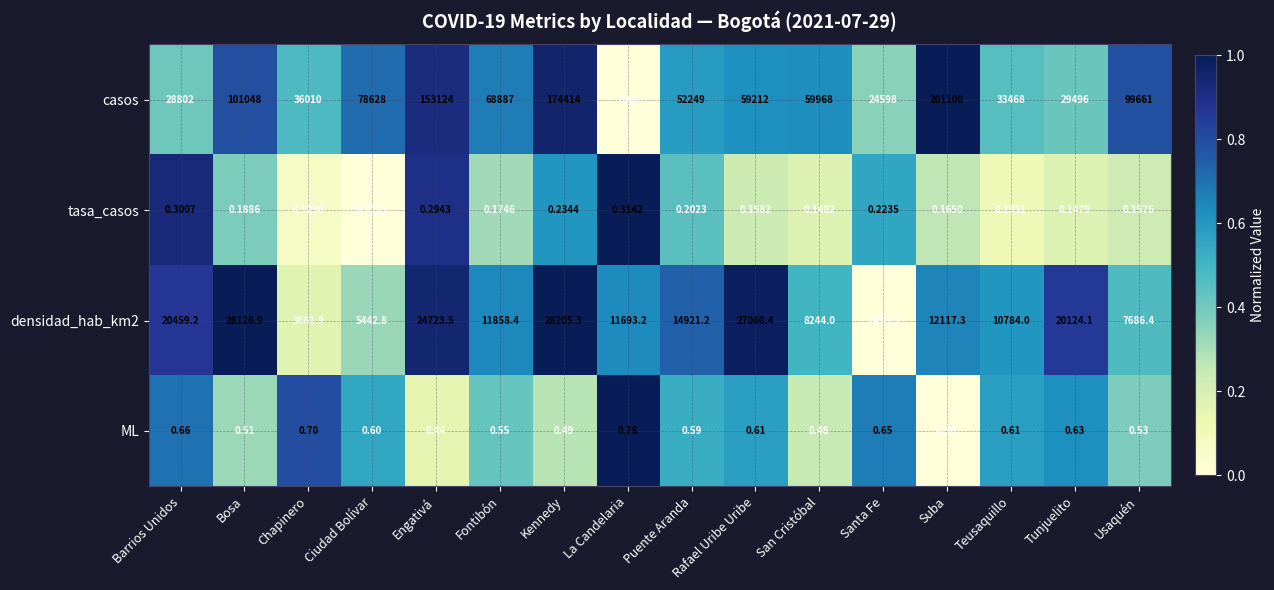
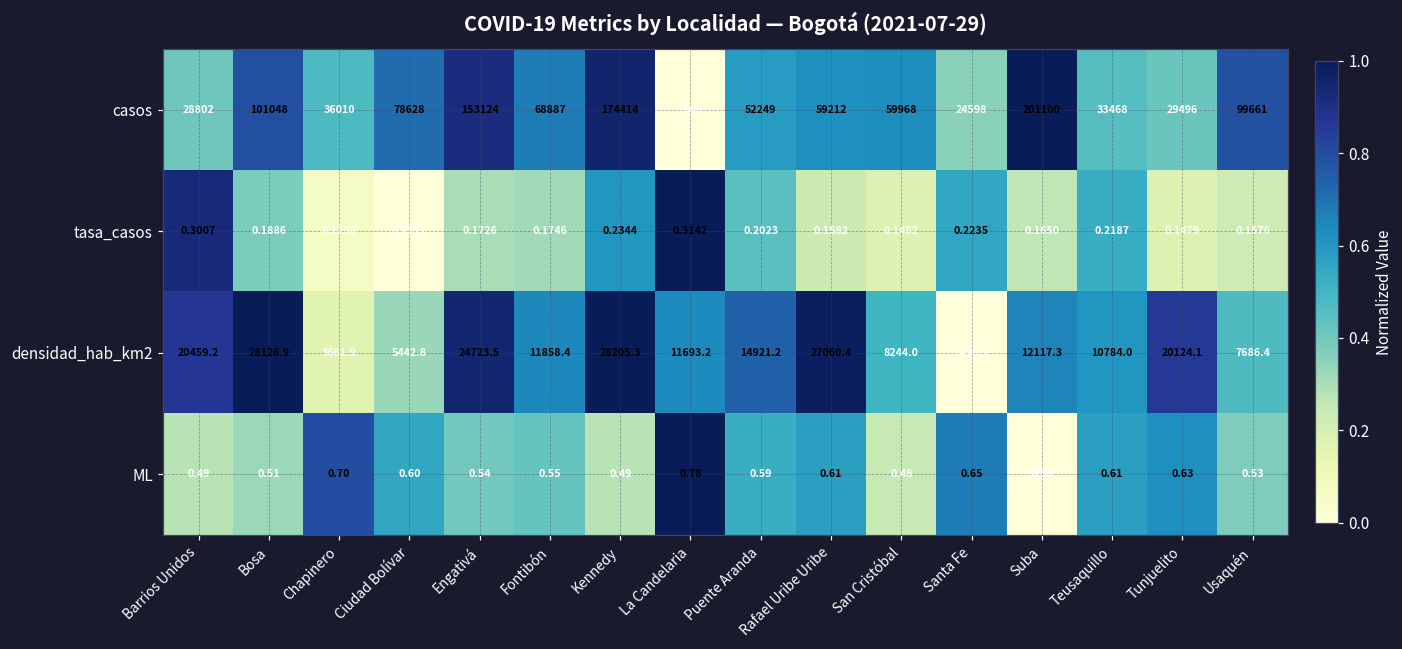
tasa_casos, Engativá: 0.2943 -> 0.1726
tasa_casos, Teusaquillo: 0.1331 -> 0.2187
ML, Barrios Unidos: 0.66 -> 0.49
ML, Engativá: 0.44 -> 0.54
